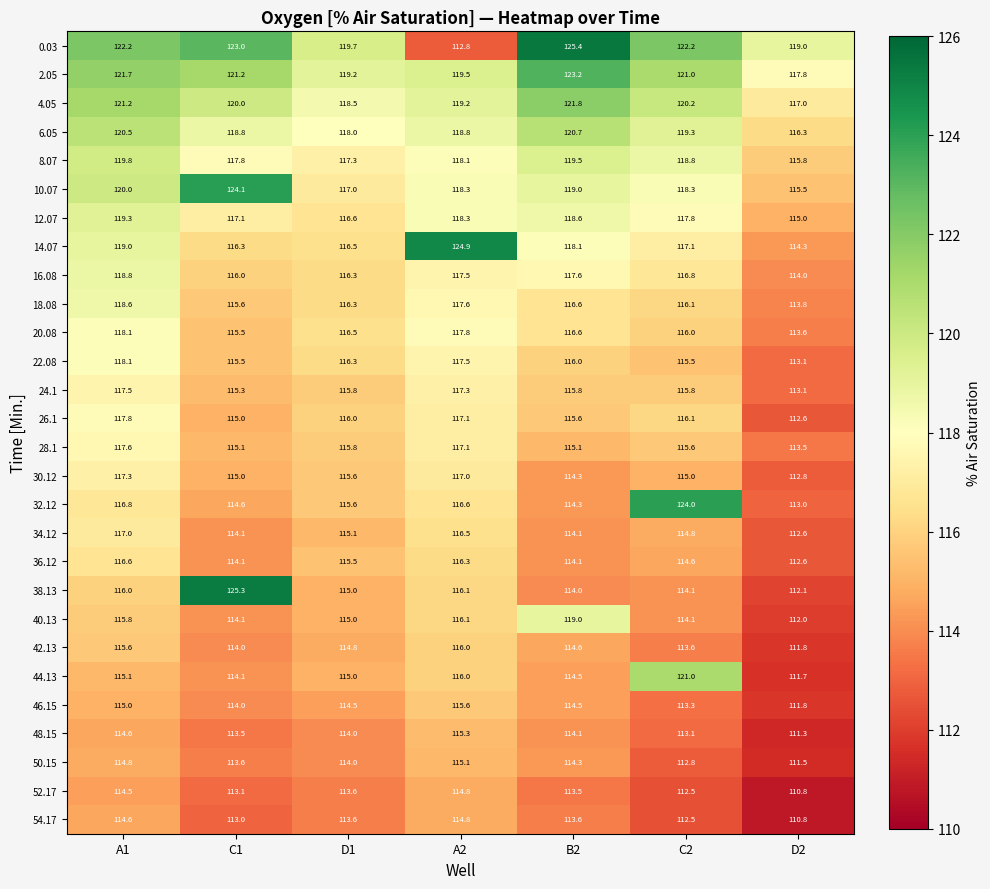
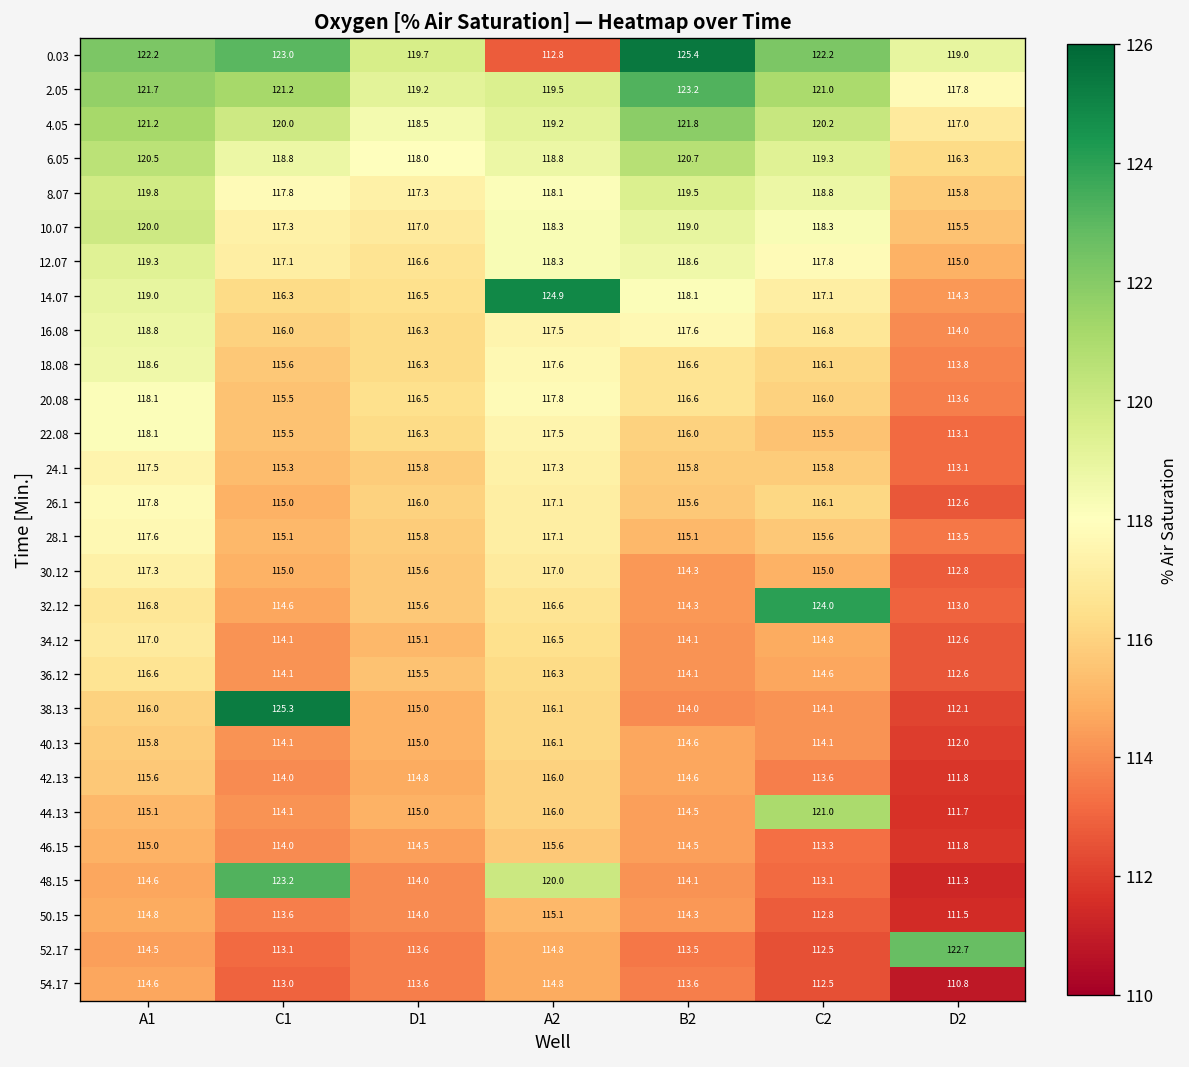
10.07, C1: 124.1 -> 117.3
40.13, B2: 119.0 -> 114.6
48.15, C1: 113.5 -> 123.2
48.15, A2: 115.3 -> 120.0
52.17, D2: 110.8 -> 122.7
